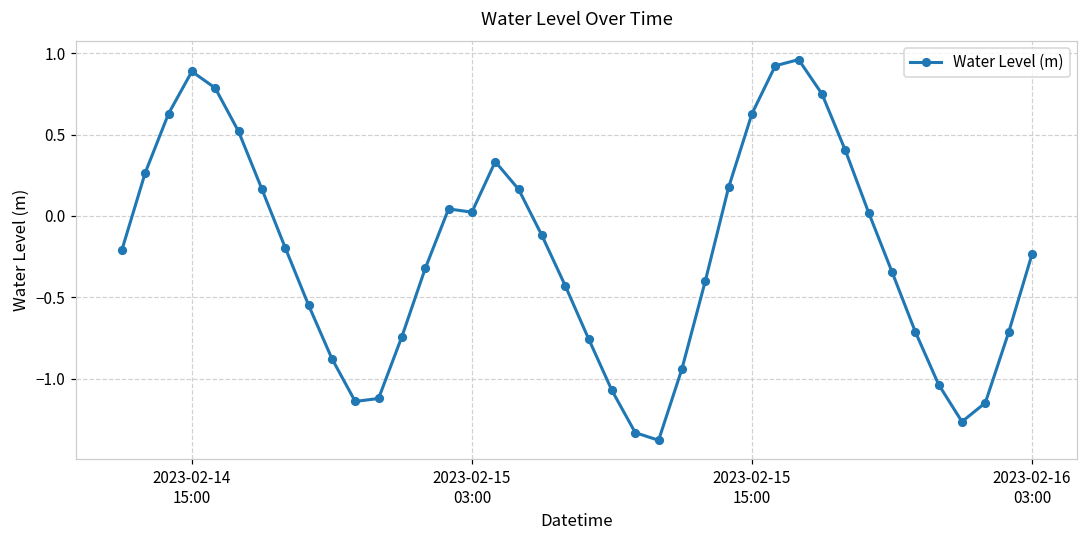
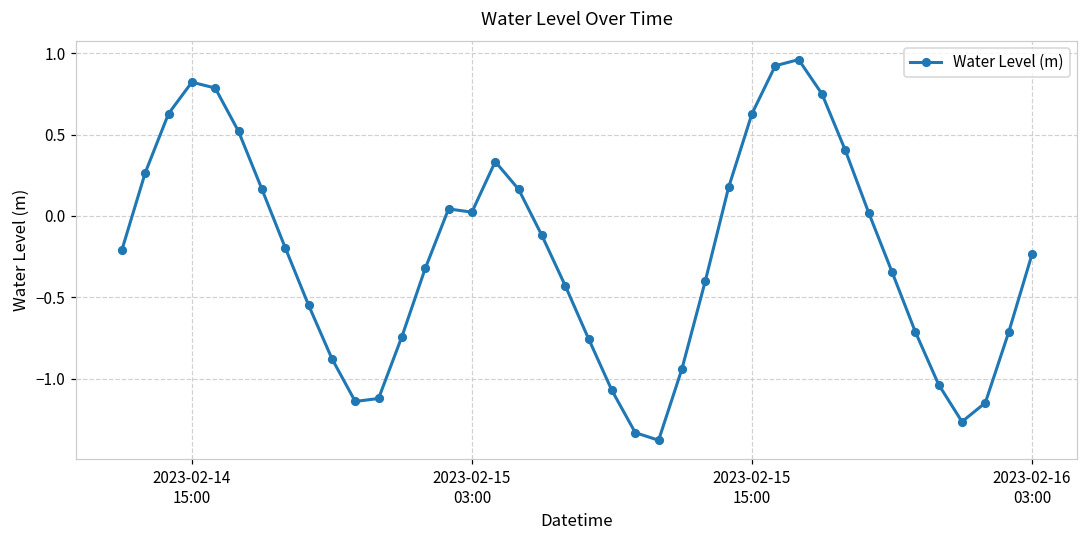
2023-02-14 15:00: 0.89 -> 0.82
